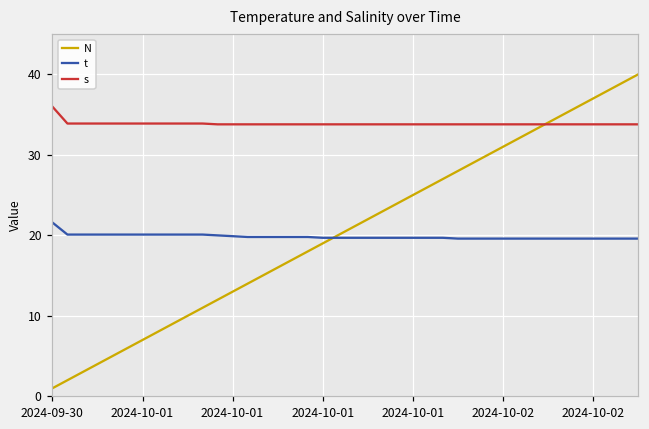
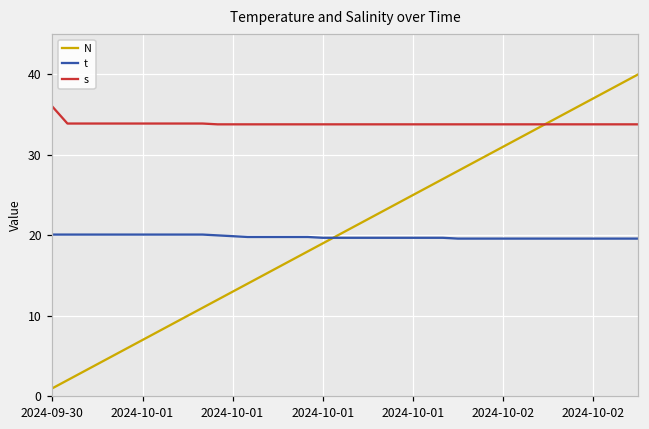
t, 2024-09-30: 22 -> 20
